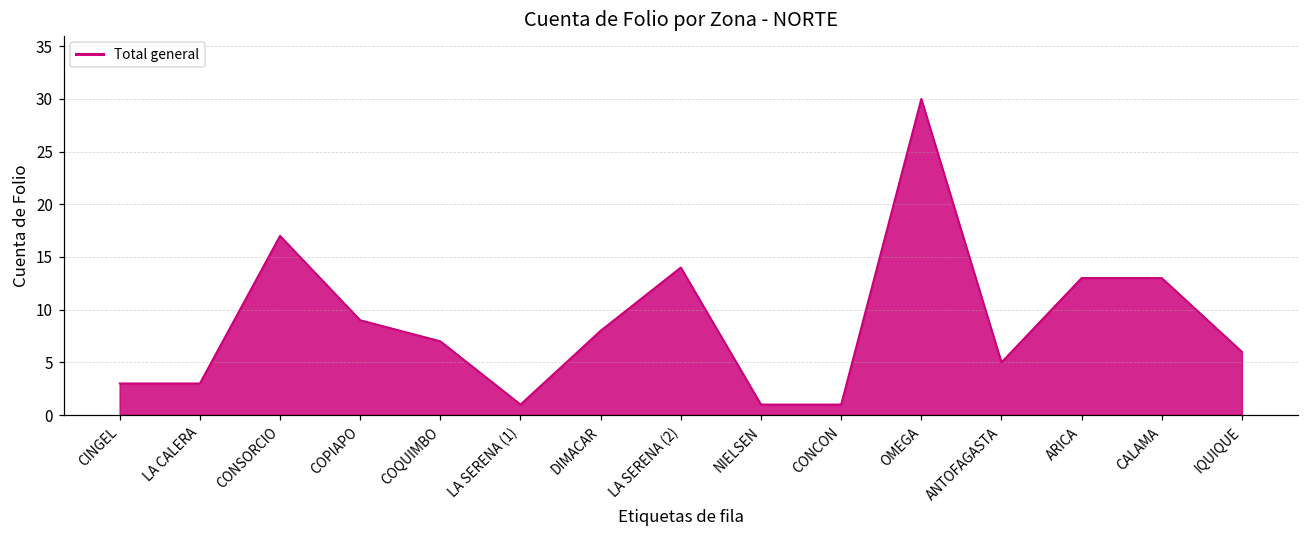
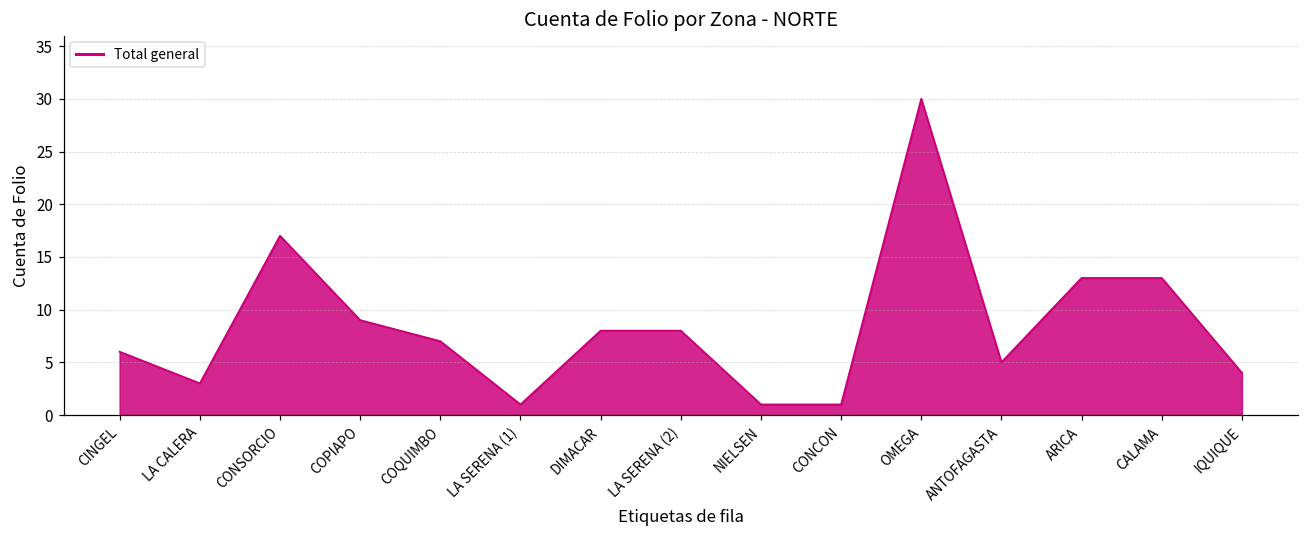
CINGEL: 3 -> 6
LA SERENA (2): 14 -> 8
IQUIQUE: 6 -> 4
